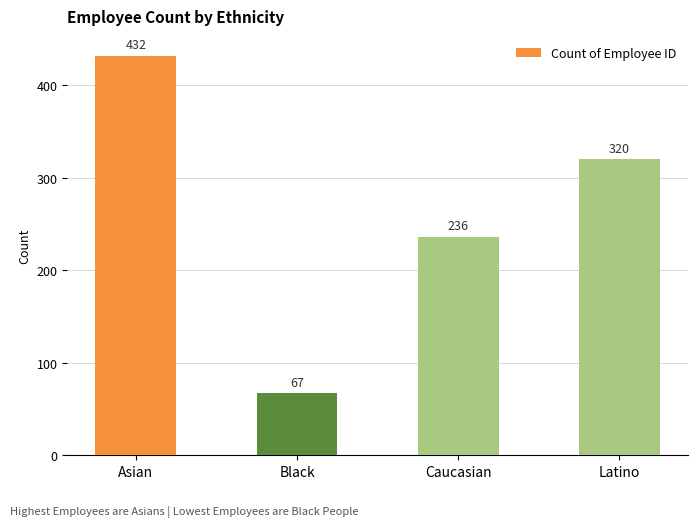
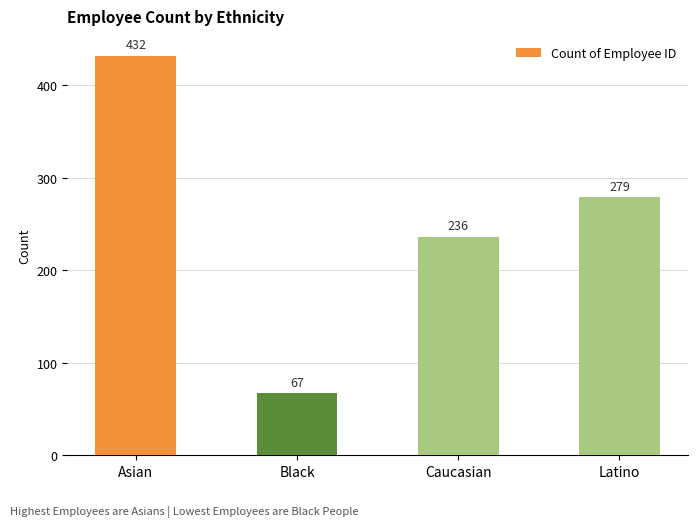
Latino: 320 -> 279
